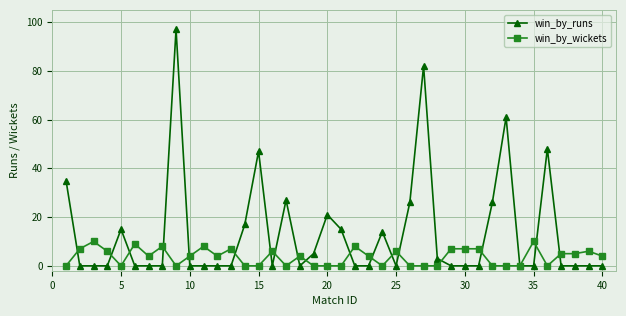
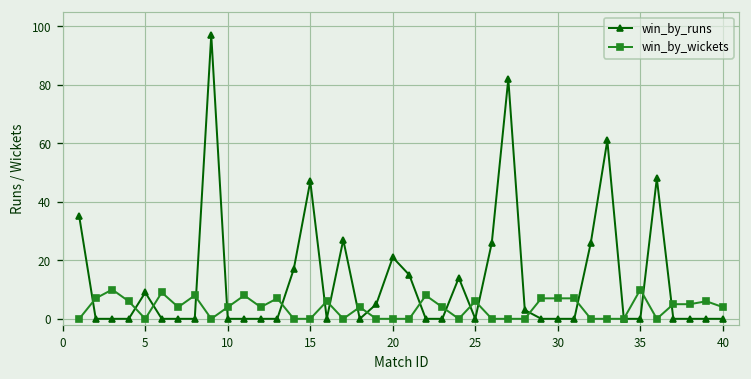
win_by_runs, 5: 15 -> 9
